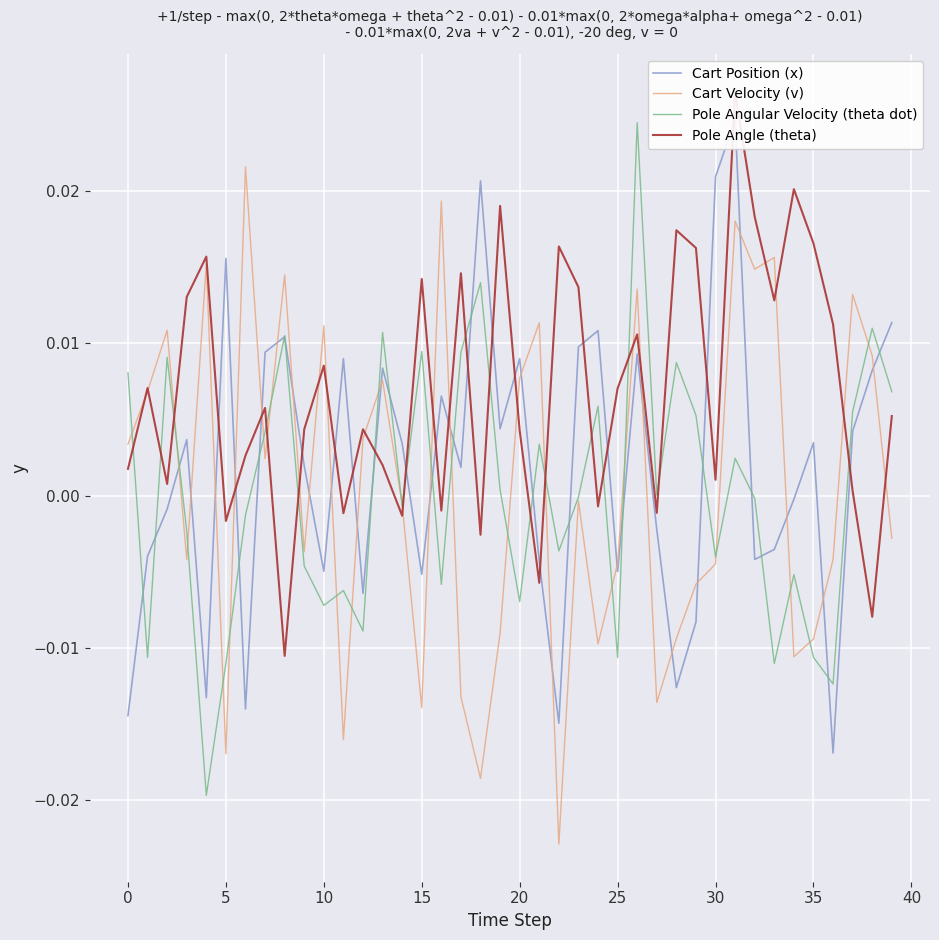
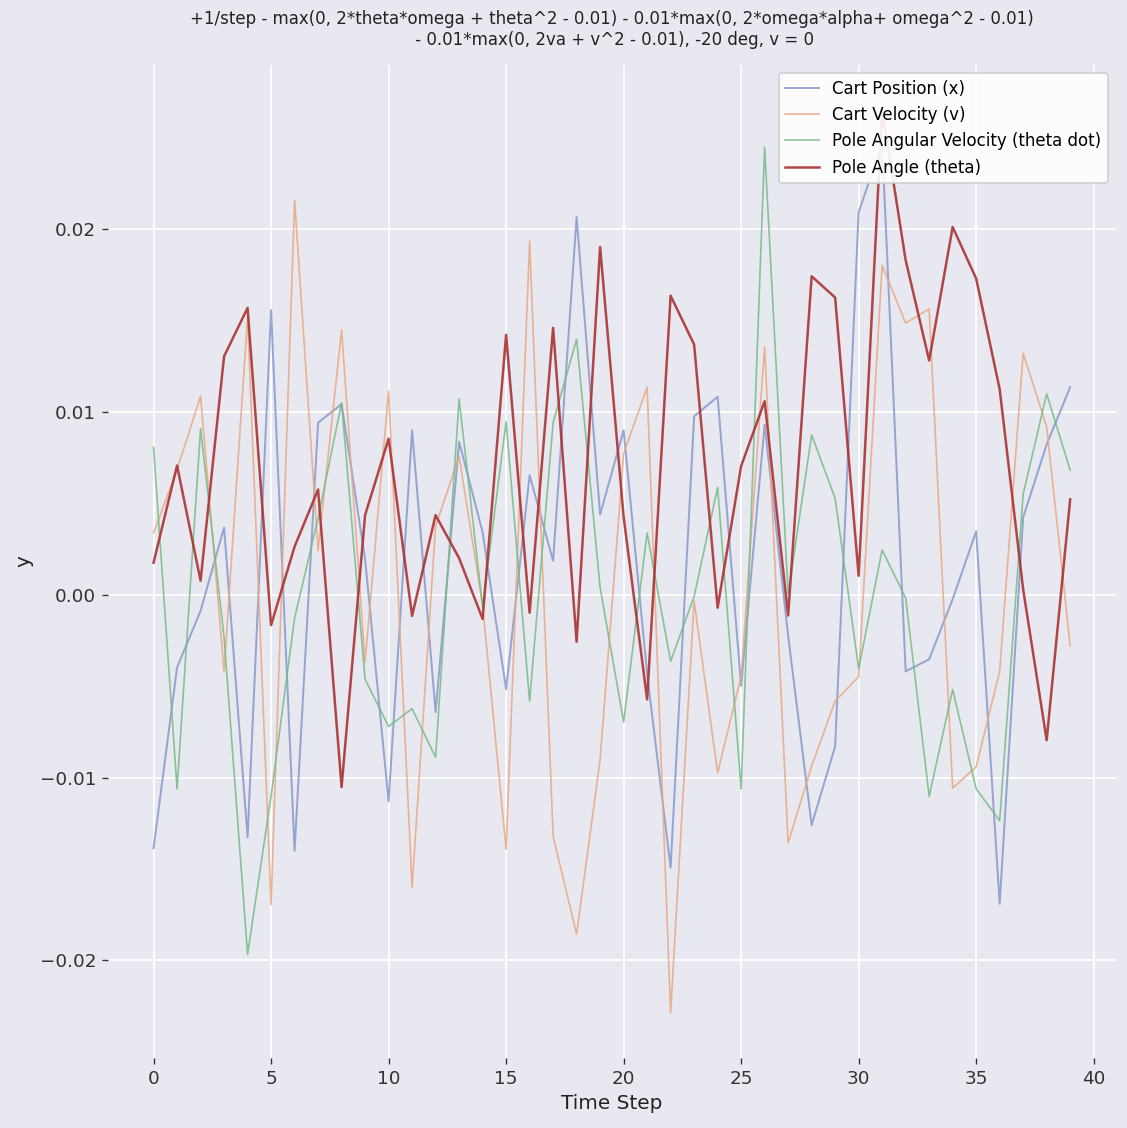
Cart Position (x), 0: -0.0144 -> -0.0139
Cart Position (x), 10: -0.0050 -> -0.0113
Pole Angle (theta), 35: 0.0166 -> 0.0173
